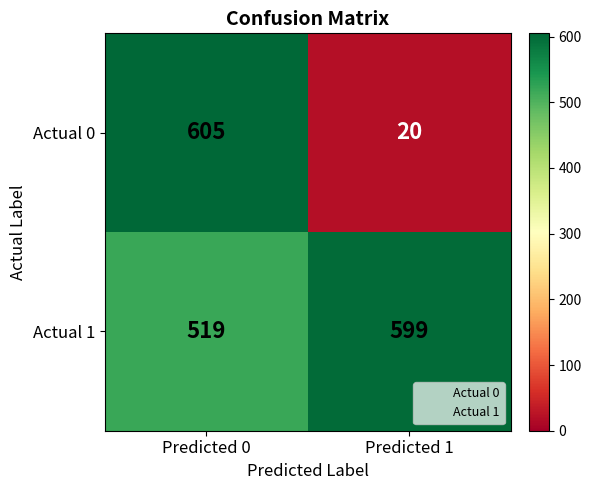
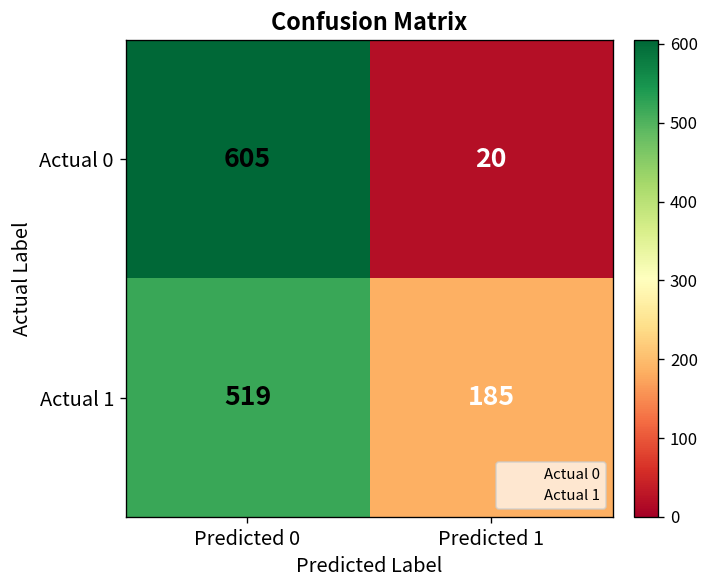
Actual 1, Predicted 1: 599 -> 185
